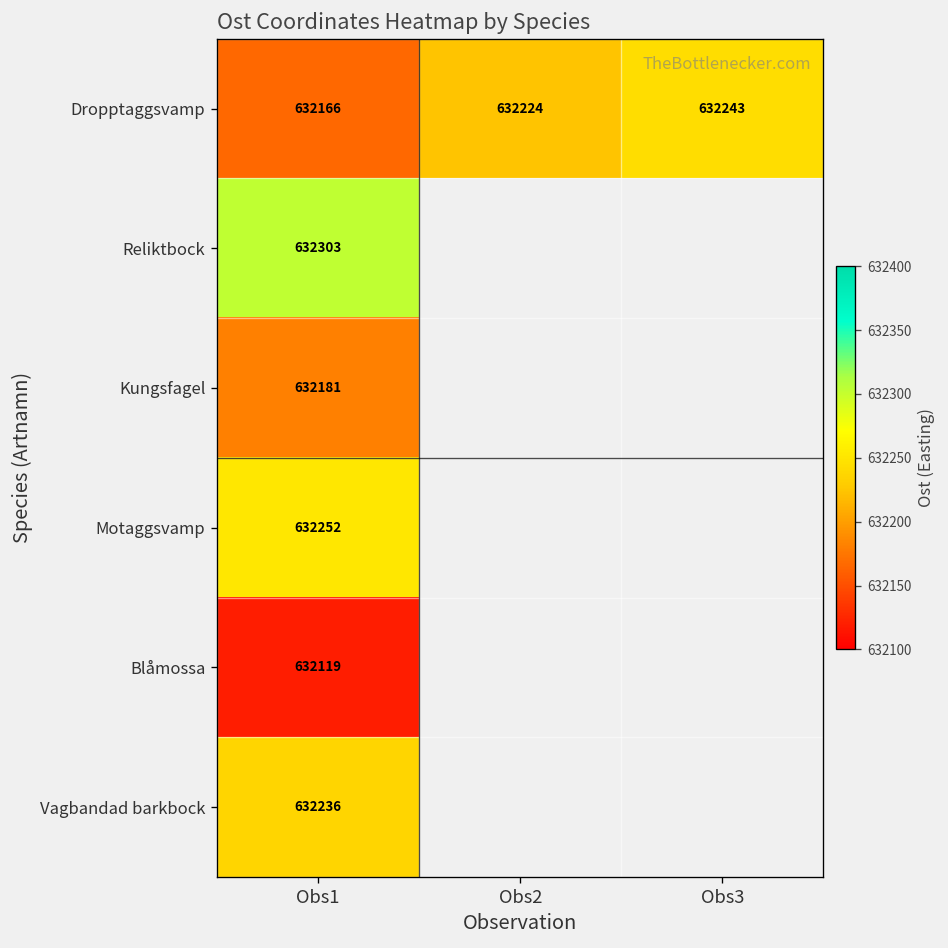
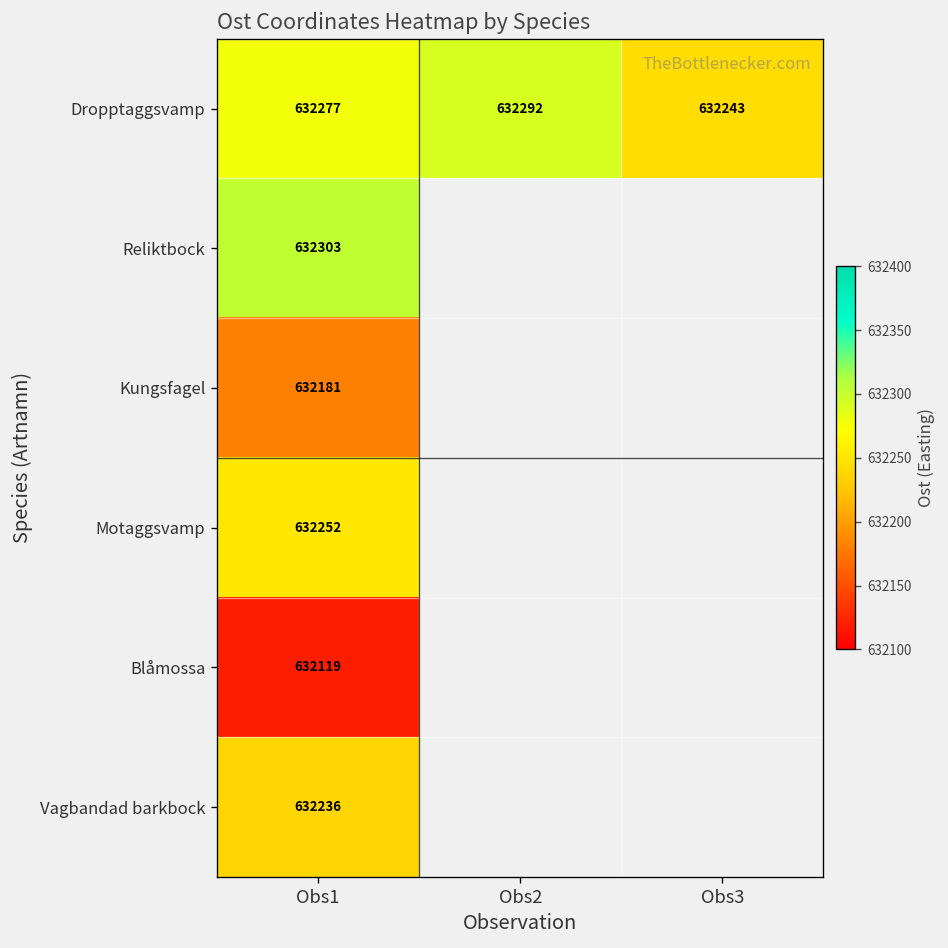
Dropptaggsvamp, Obs1: 632166 -> 632277
Dropptaggsvamp, Obs2: 632224 -> 632292
